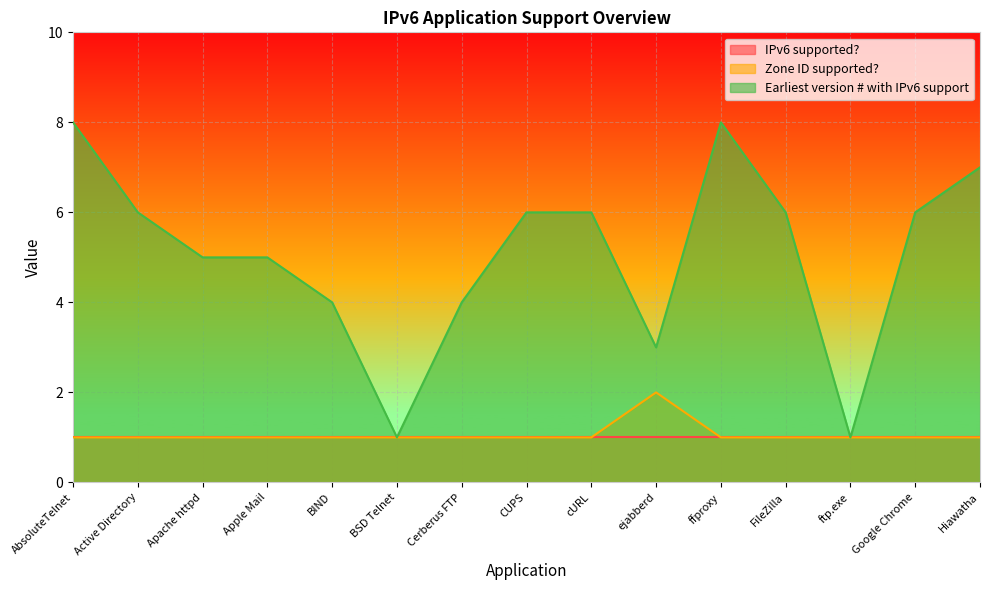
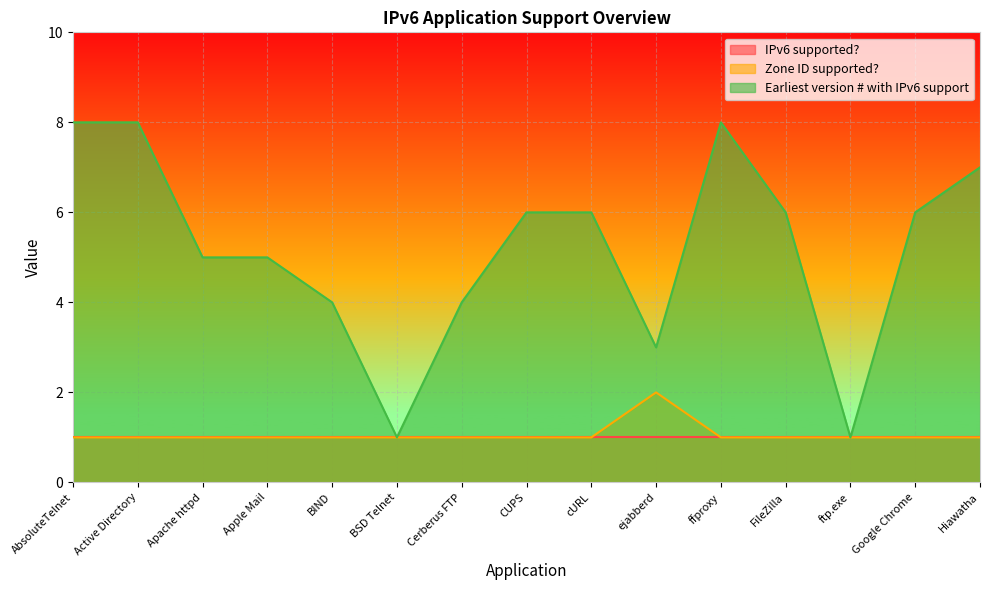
Earliest version # with IPv6 support, Active Directory: 6 -> 8
